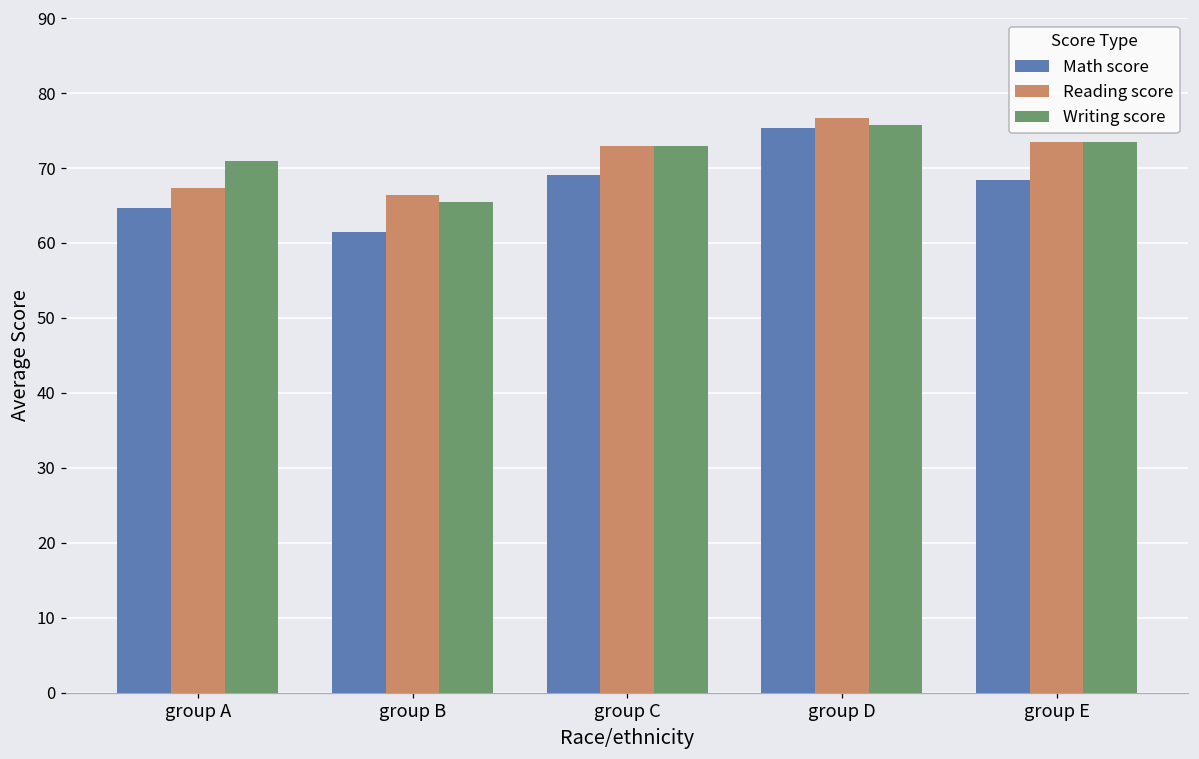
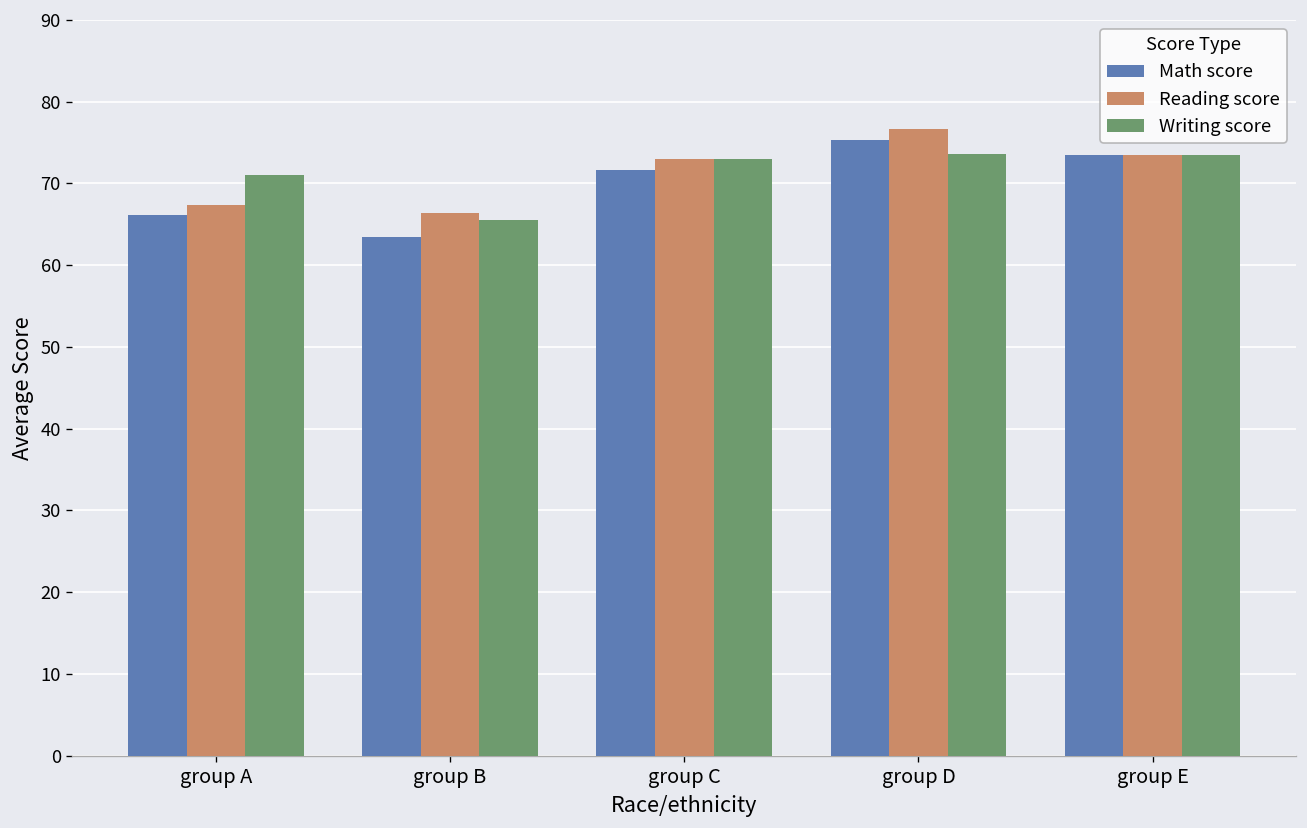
Math score, group A: 65 -> 66
Math score, group B: 62 -> 63
Math score, group C: 69 -> 72
Writing score, group D: 76 -> 74
Math score, group E: 68 -> 74
